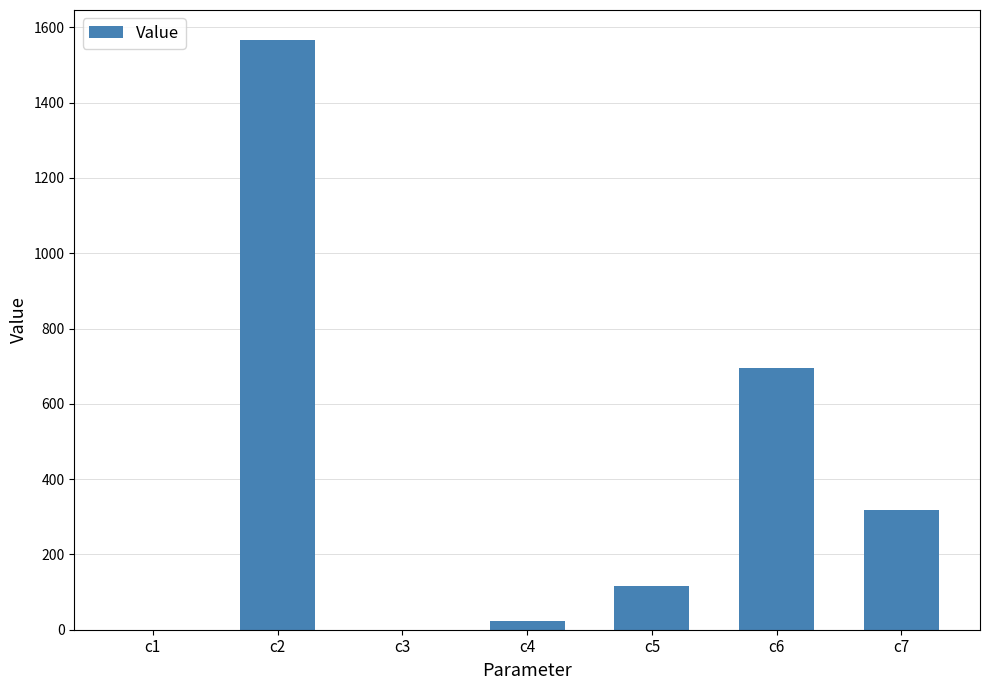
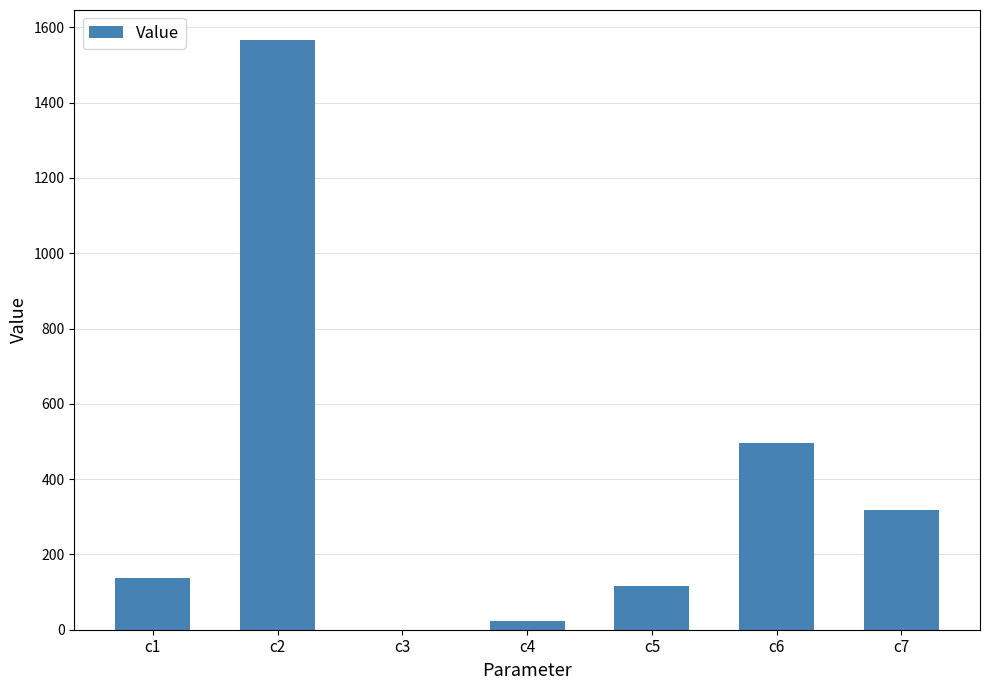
c1: 0 -> 140
c6: 700 -> 500
